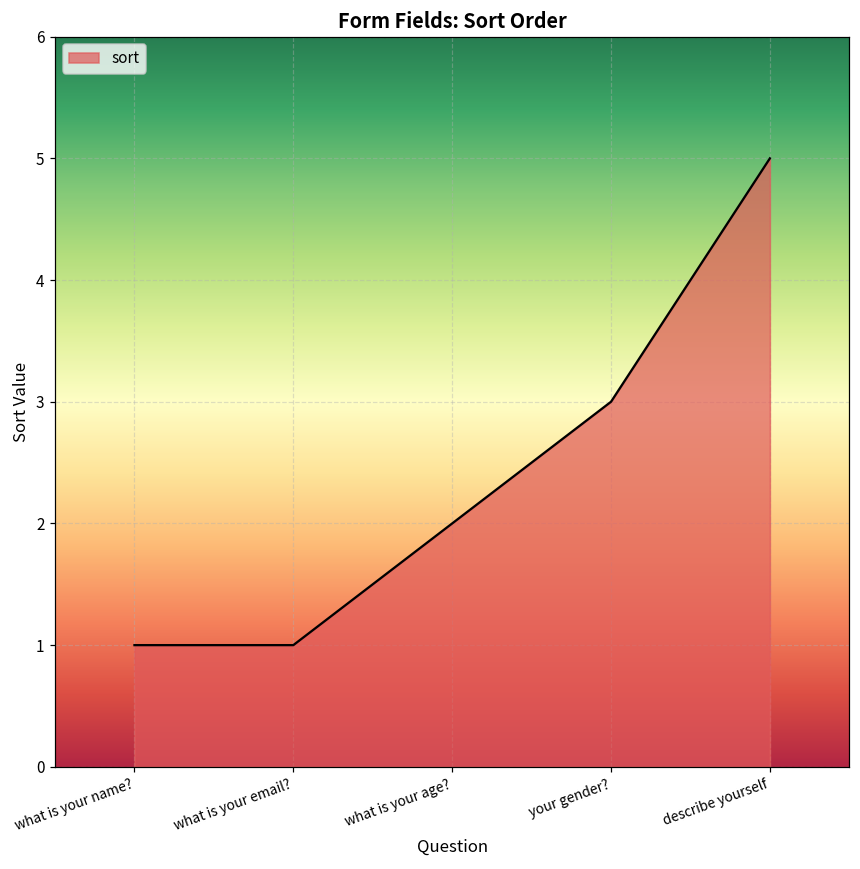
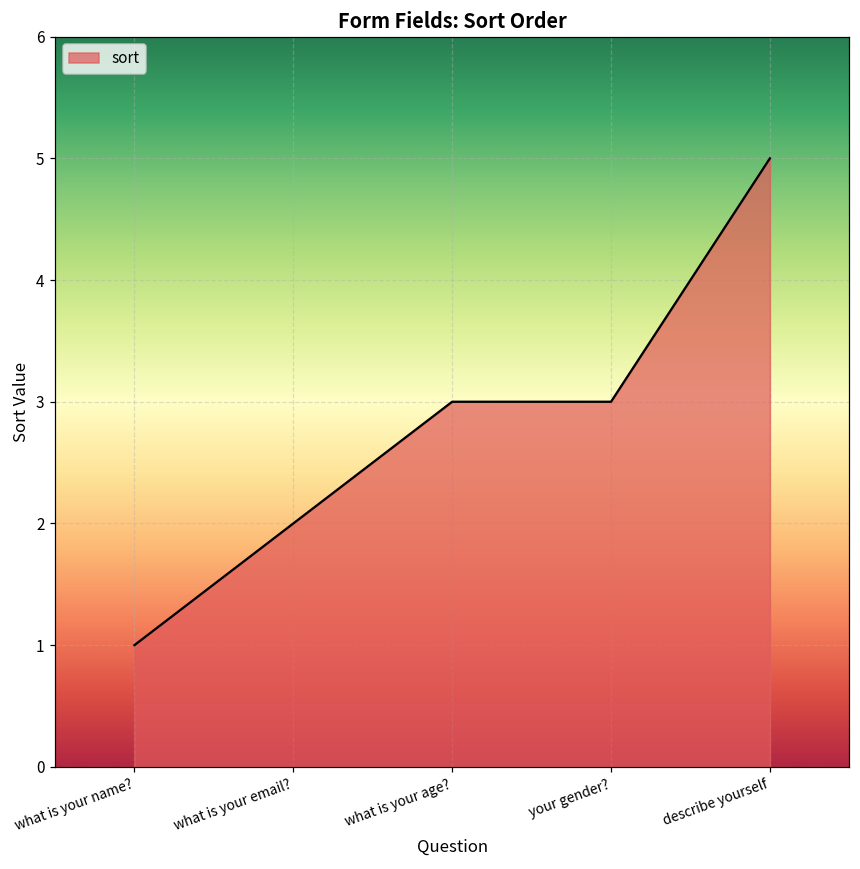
what is your email?: 1 -> 2
what is your age?: 2 -> 3
